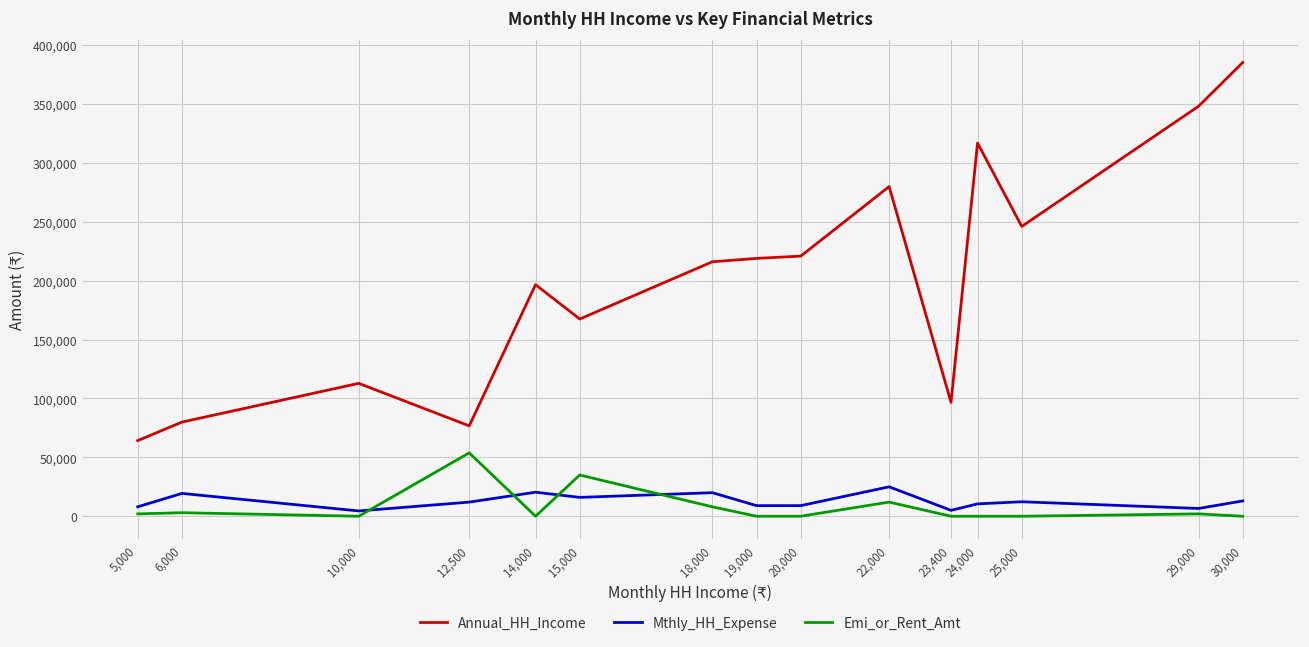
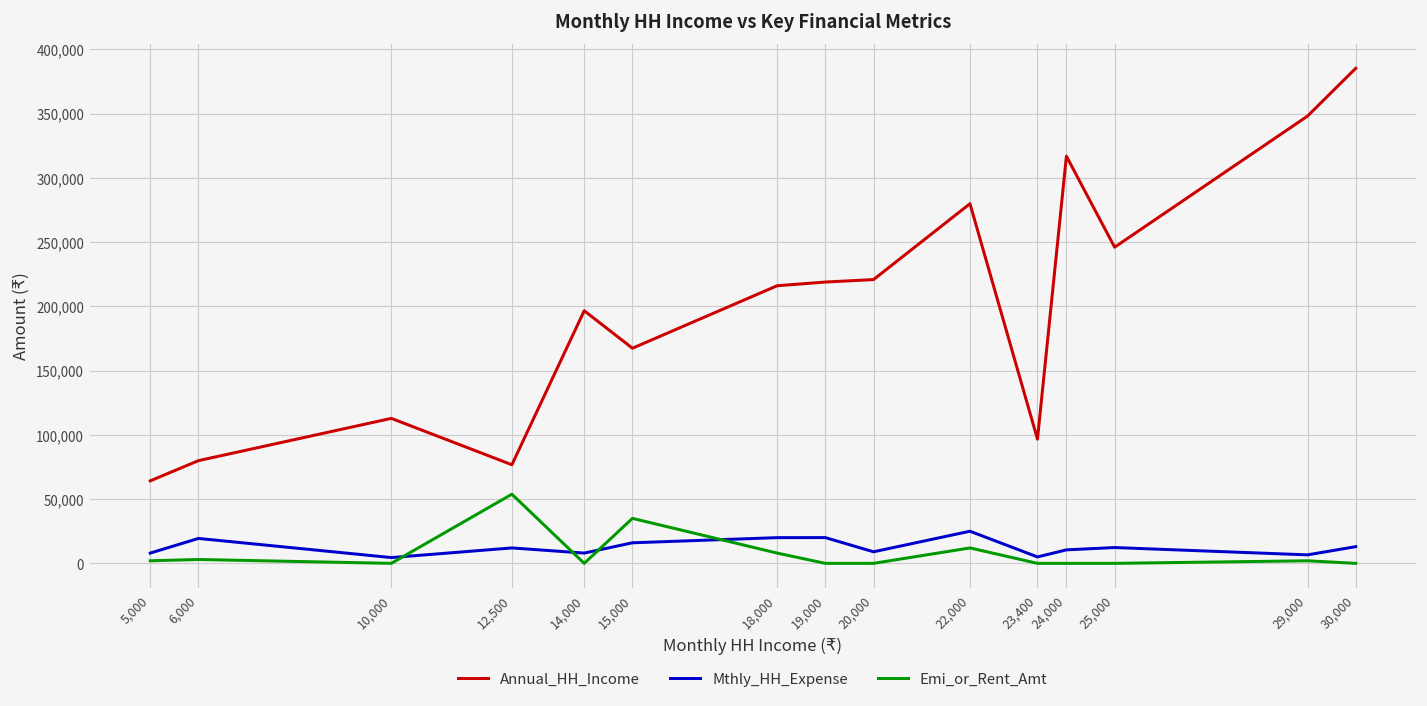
Mthly_HH_Expense, 14,000: 20,000 -> 8,000
Mthly_HH_Expense, 19,000: 9,000 -> 20,000
